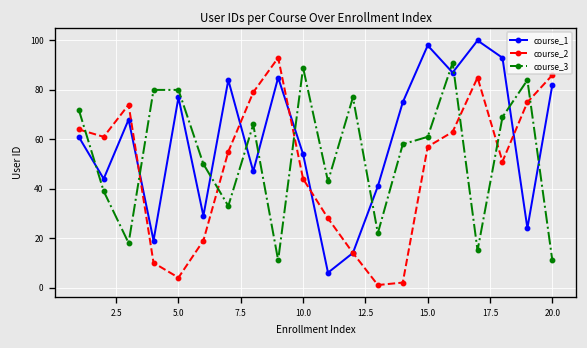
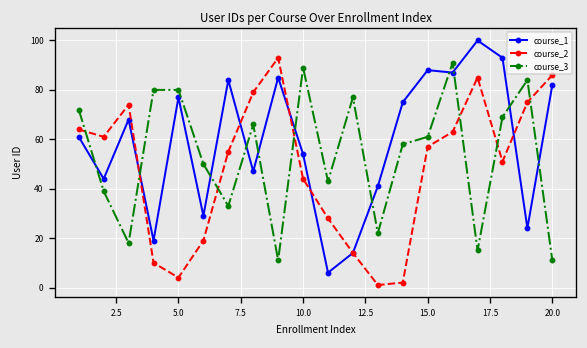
course_1, 15.0: 98 -> 88
